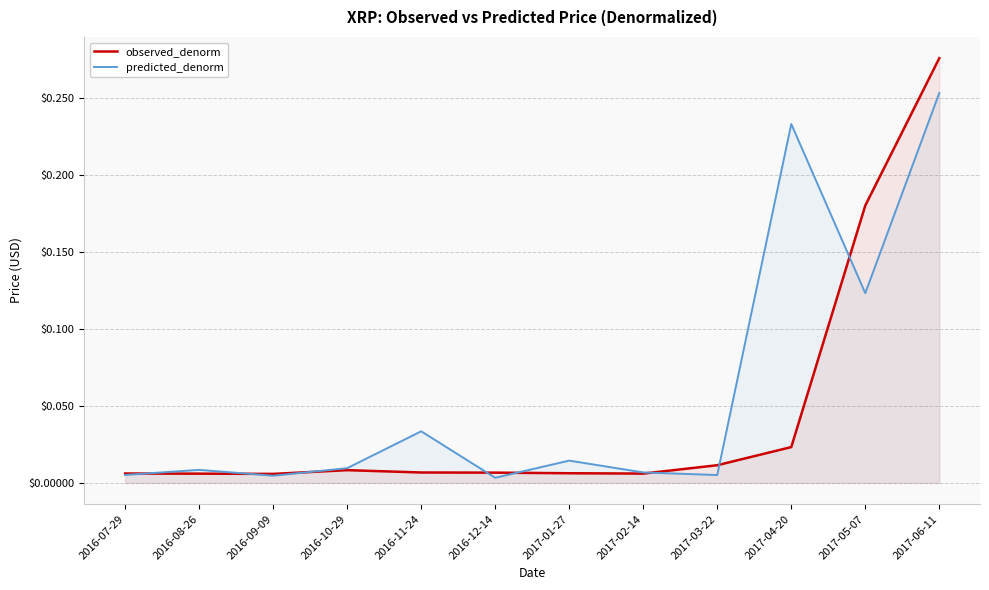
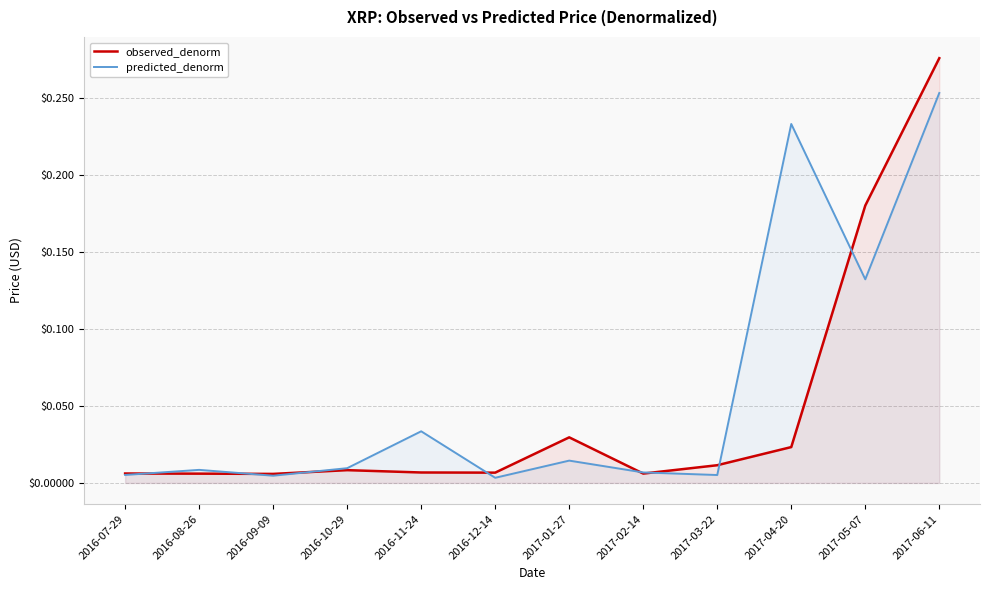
observed_denorm, 2017-01-27: $0.006 -> $0.030
predicted_denorm, 2017-05-07: $0.123 -> $0.132
